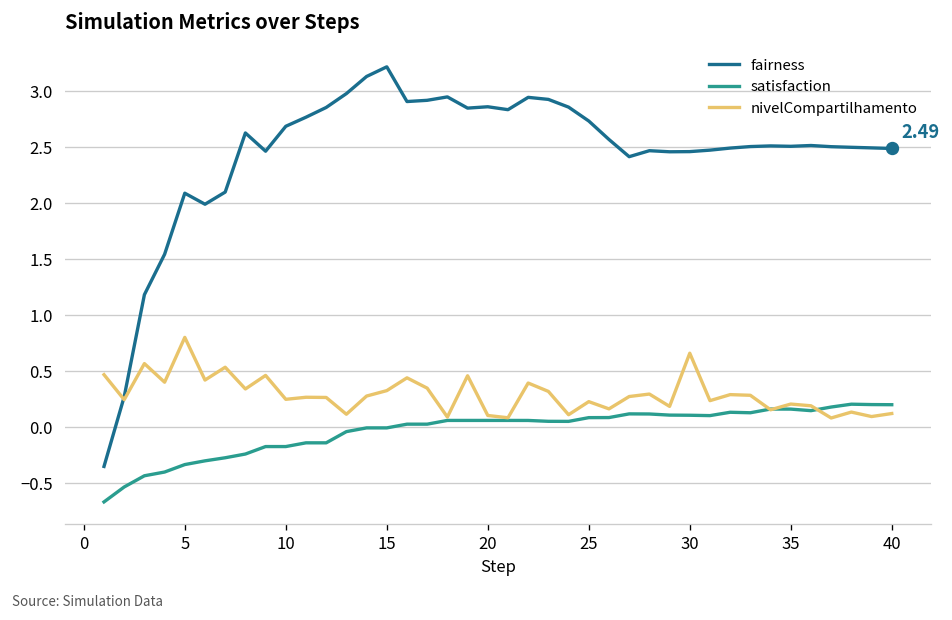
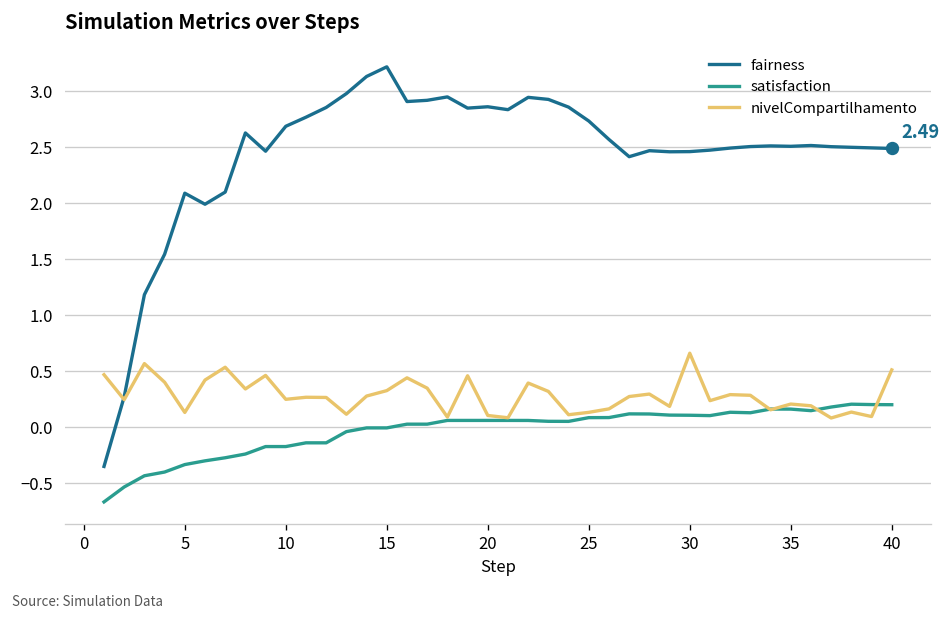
nivelCompartilhamento, 5: 0.8 -> 0.1
nivelCompartilhamento, 25: 0.2 -> 0.1
nivelCompartilhamento, 40: 0.1 -> 0.5
